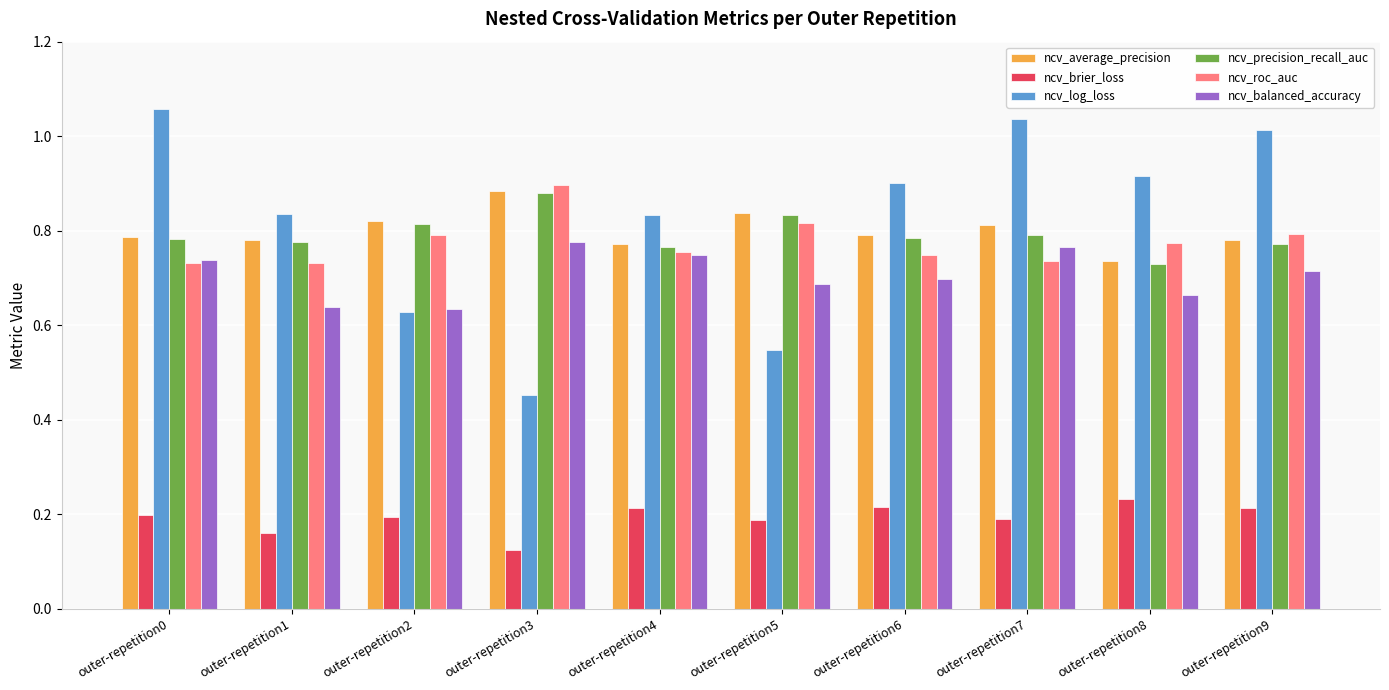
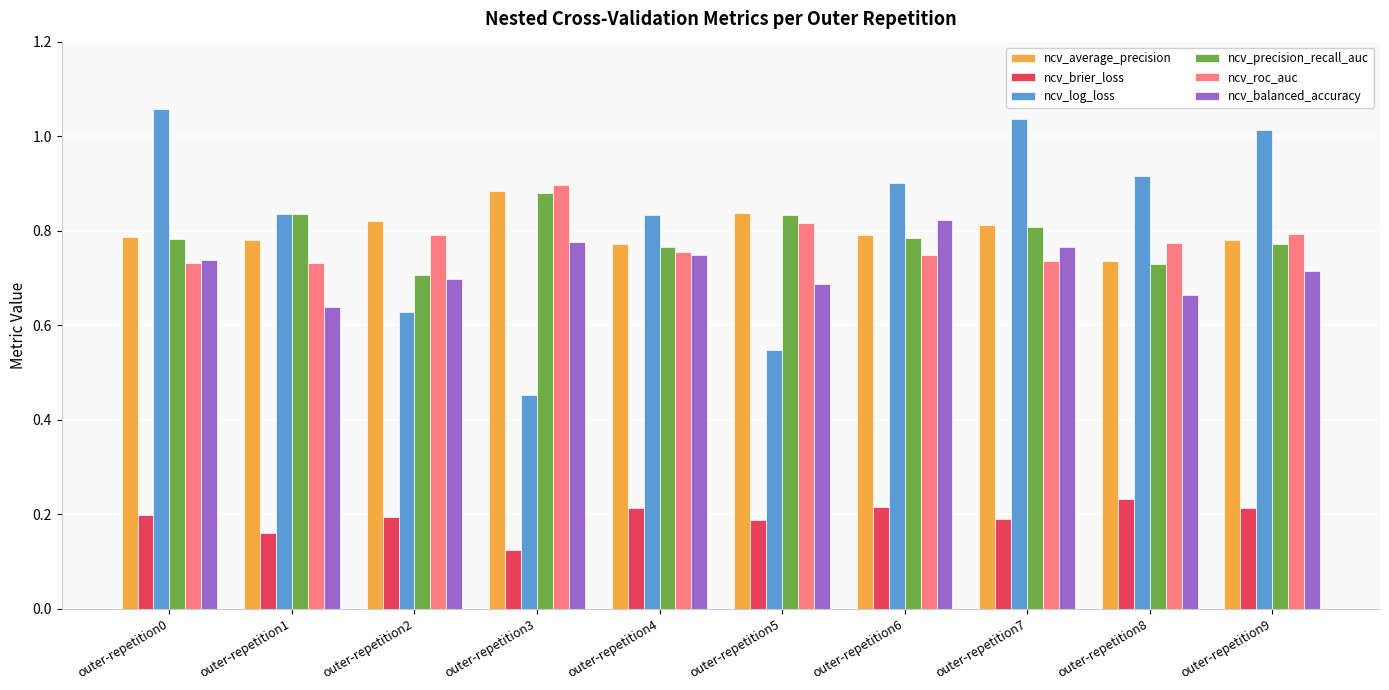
ncv_precision_recall_auc, outer-repetition1: 0.78 -> 0.83
ncv_precision_recall_auc, outer-repetition2: 0.81 -> 0.71
ncv_balanced_accuracy, outer-repetition2: 0.63 -> 0.70
ncv_balanced_accuracy, outer-repetition6: 0.70 -> 0.82
ncv_precision_recall_auc, outer-repetition7: 0.79 -> 0.81
